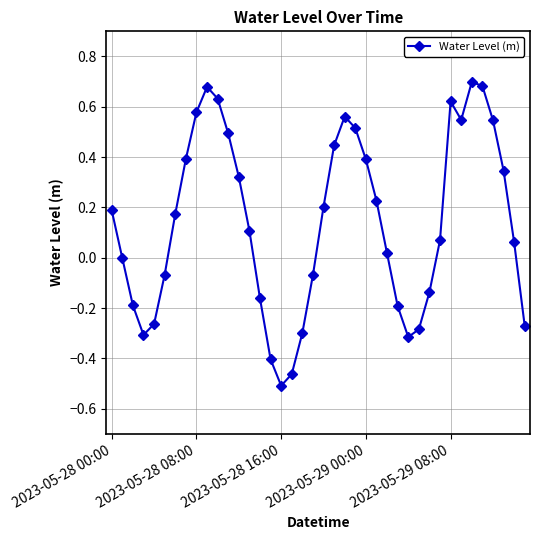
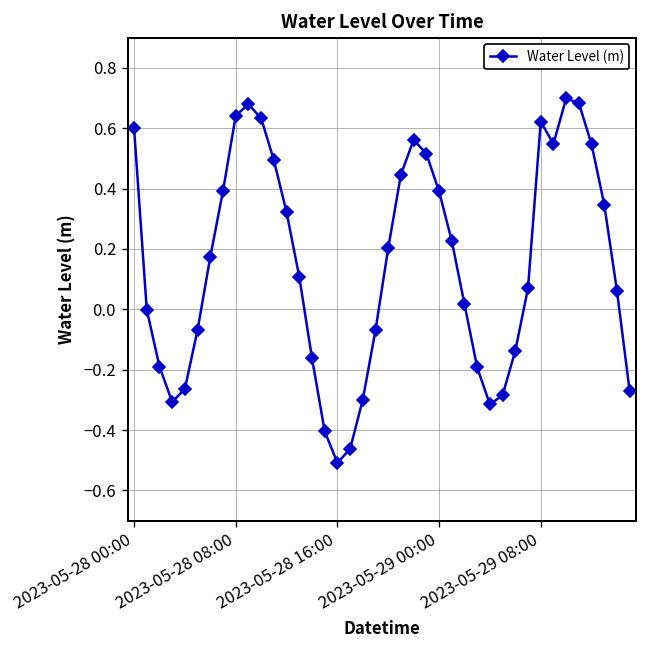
2023-05-28 00:00: 0.19 -> 0.60
2023-05-28 08:00: 0.58 -> 0.64
